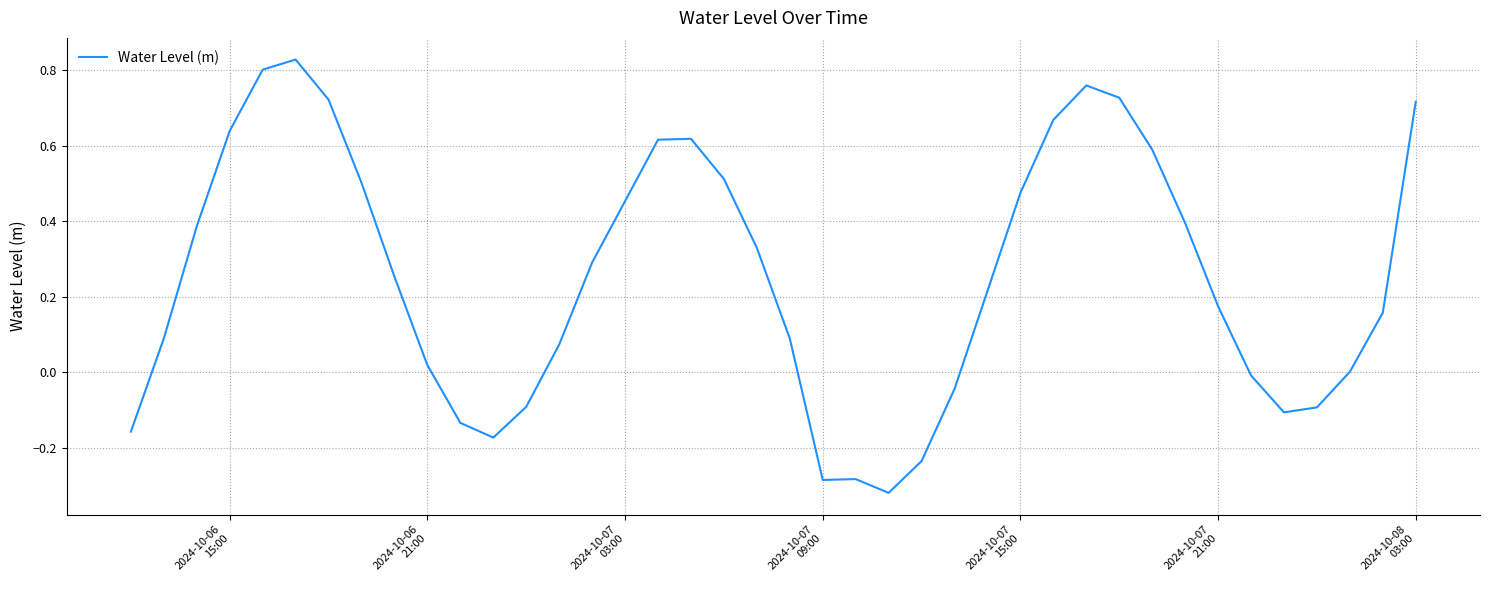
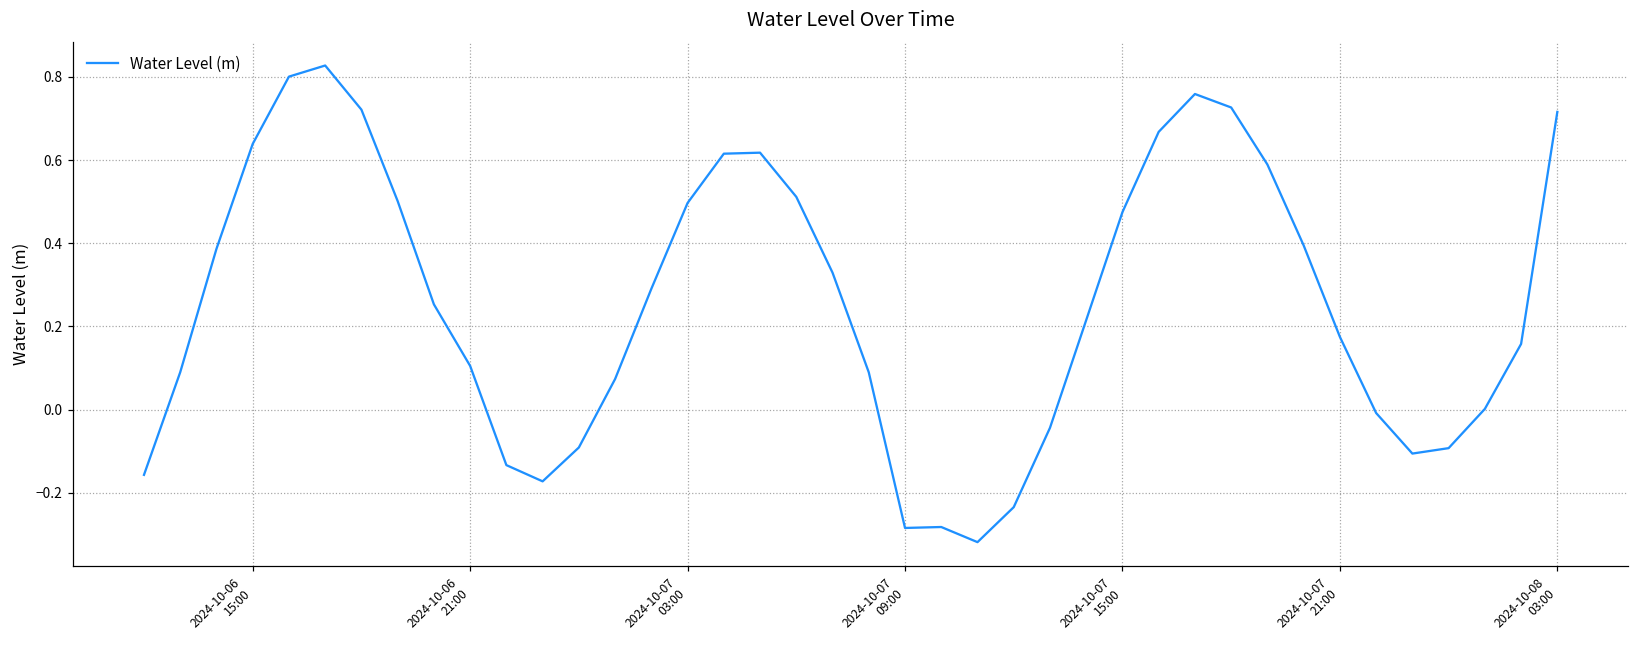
2024-10-06 21:00: 0.02 -> 0.10
2024-10-07 03:00: 0.45 -> 0.50
